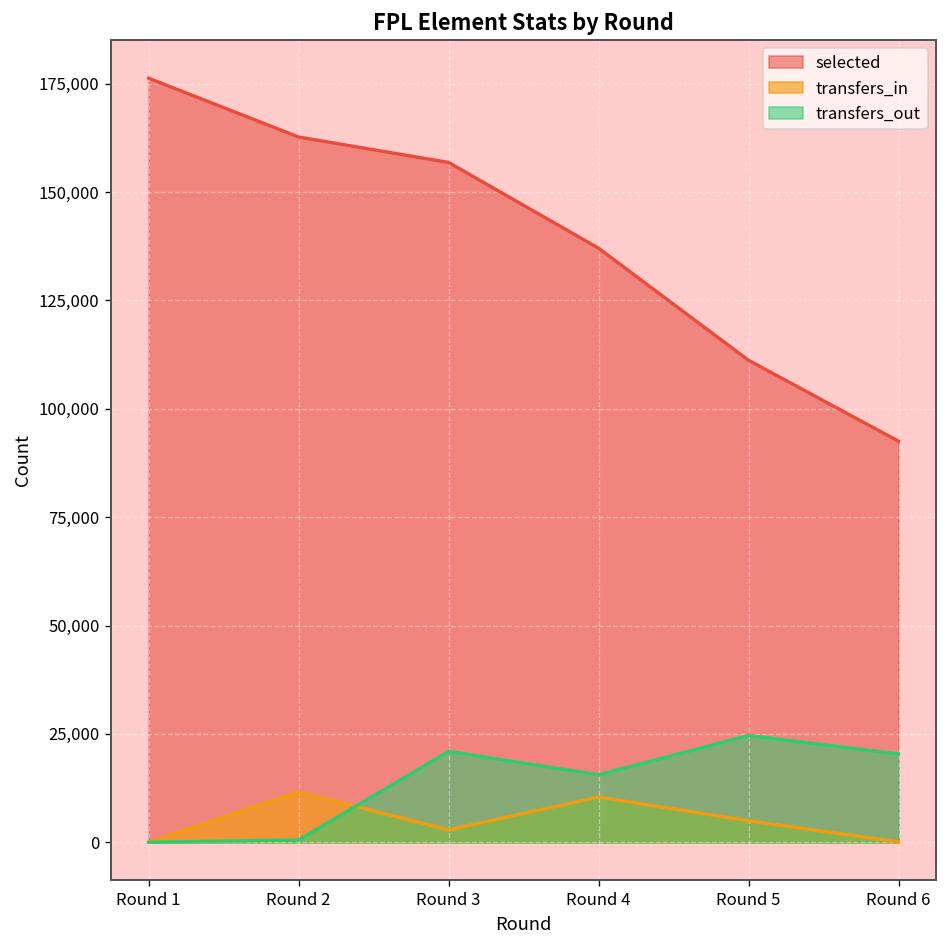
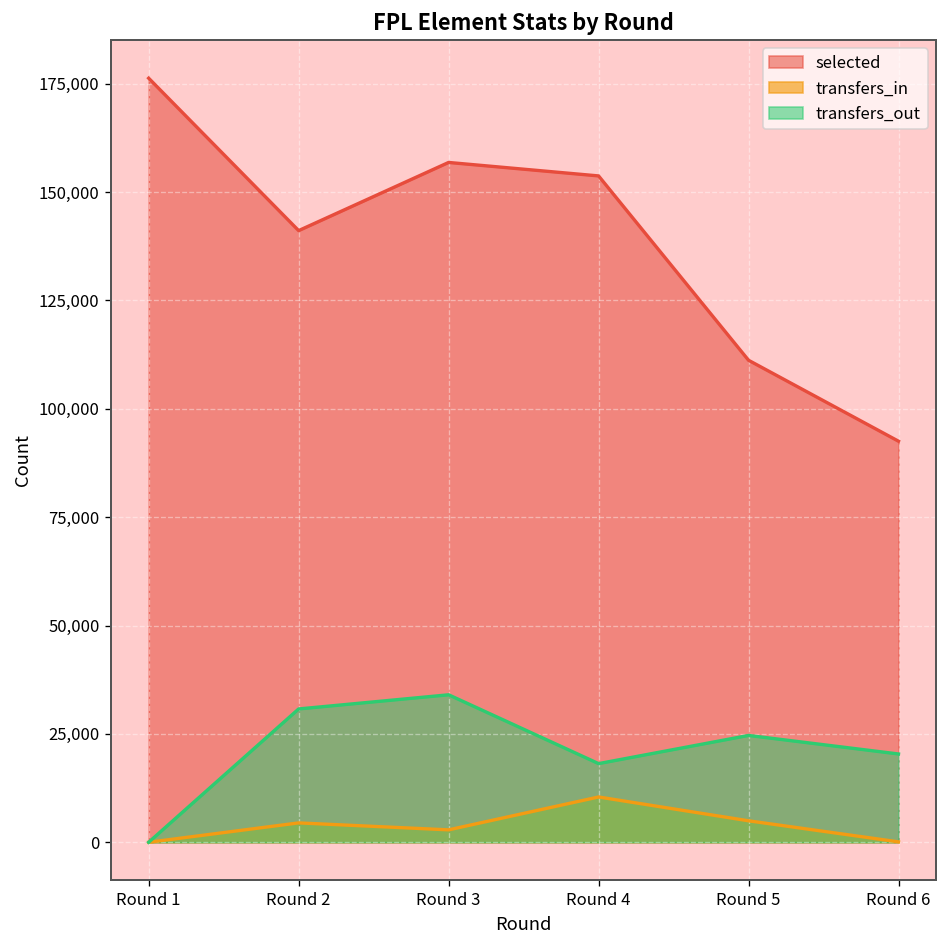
selected, Round 2: 163,000 -> 141,000
transfers_in, Round 2: 12,000 -> 4,000
transfers_out, Round 2: 1,000 -> 31,000
transfers_out, Round 3: 21,000 -> 34,000
selected, Round 4: 137,000 -> 154,000
transfers_out, Round 4: 16,000 -> 18,000
